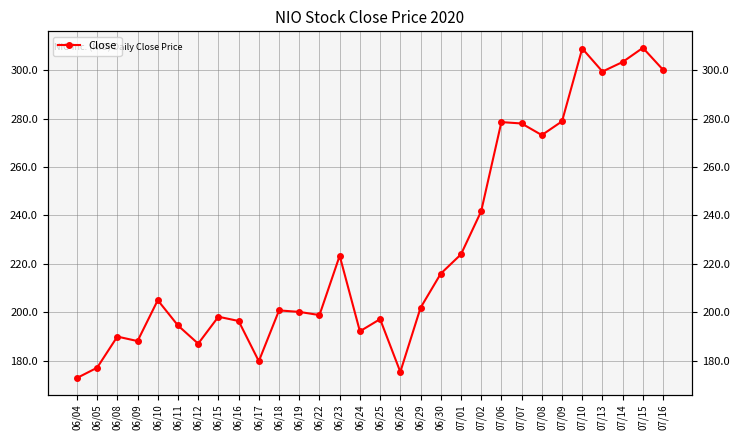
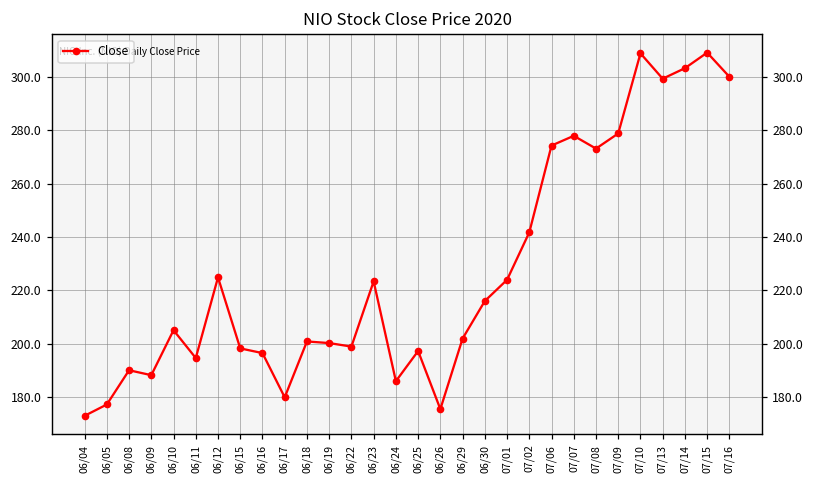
06/12: 187 -> 225
06/24: 192 -> 186
07/06: 279 -> 274
